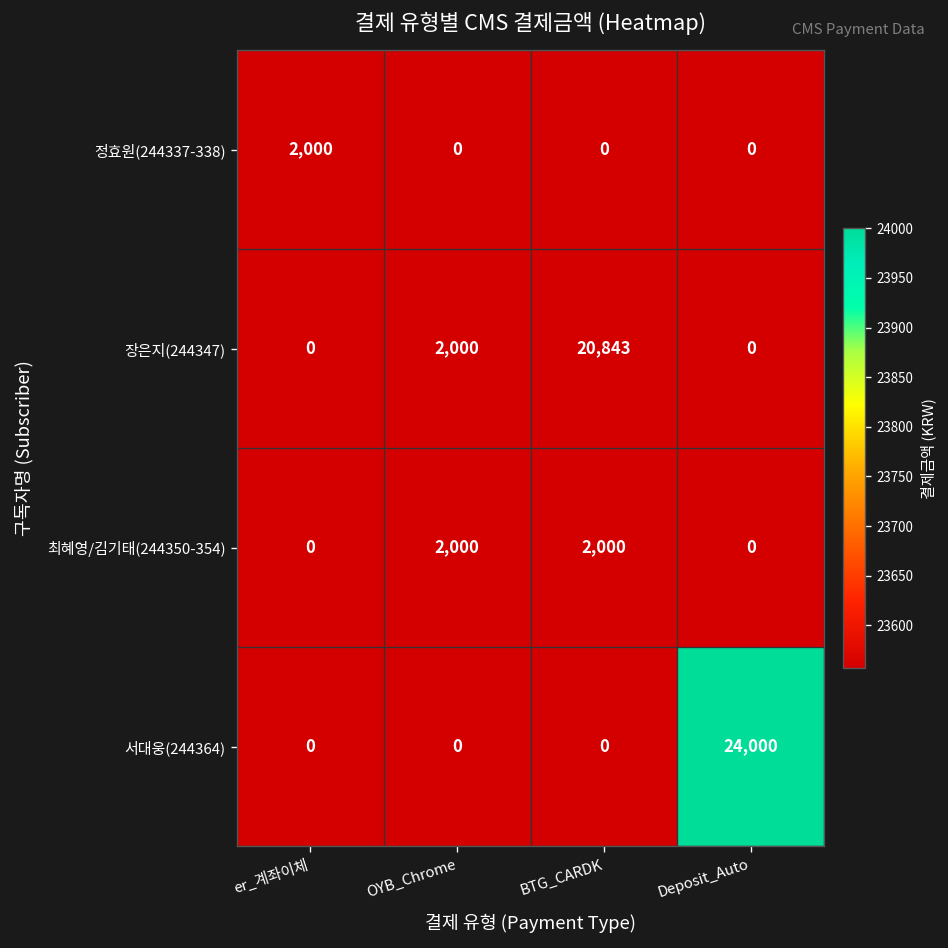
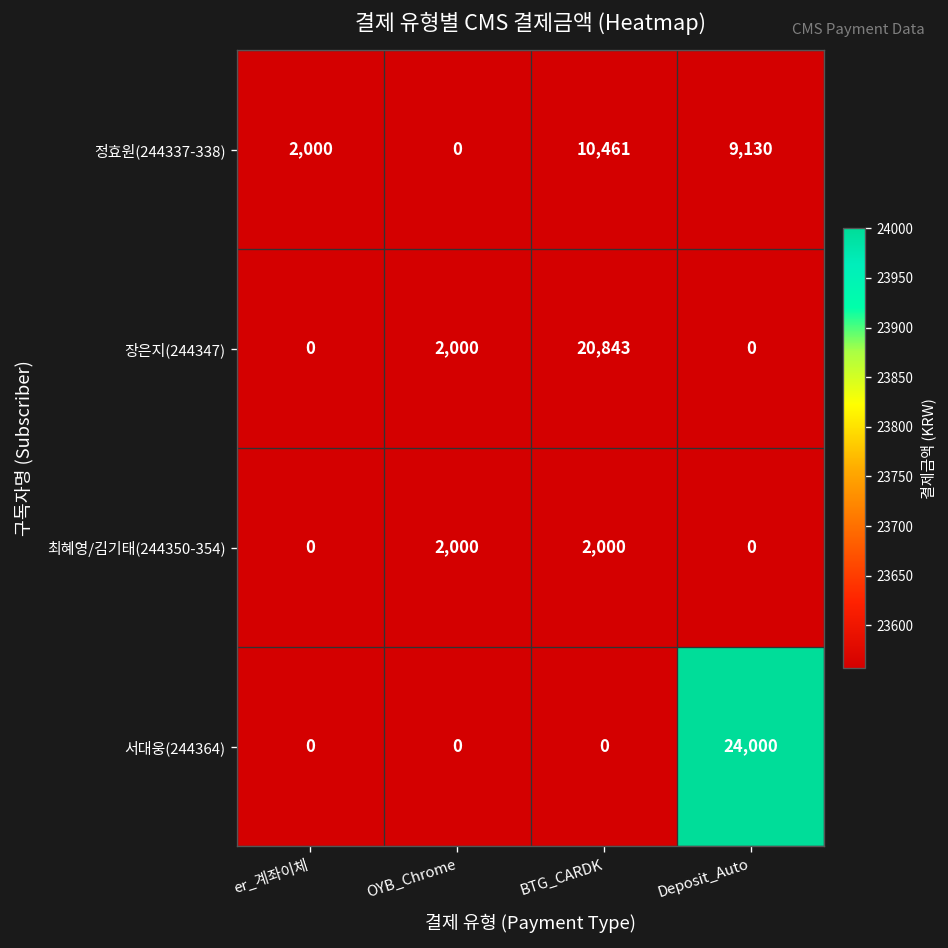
정효원(244337-338), BTG_CARDK: 0 -> 10,461
정효원(244337-338), Deposit_Auto: 0 -> 9,130
